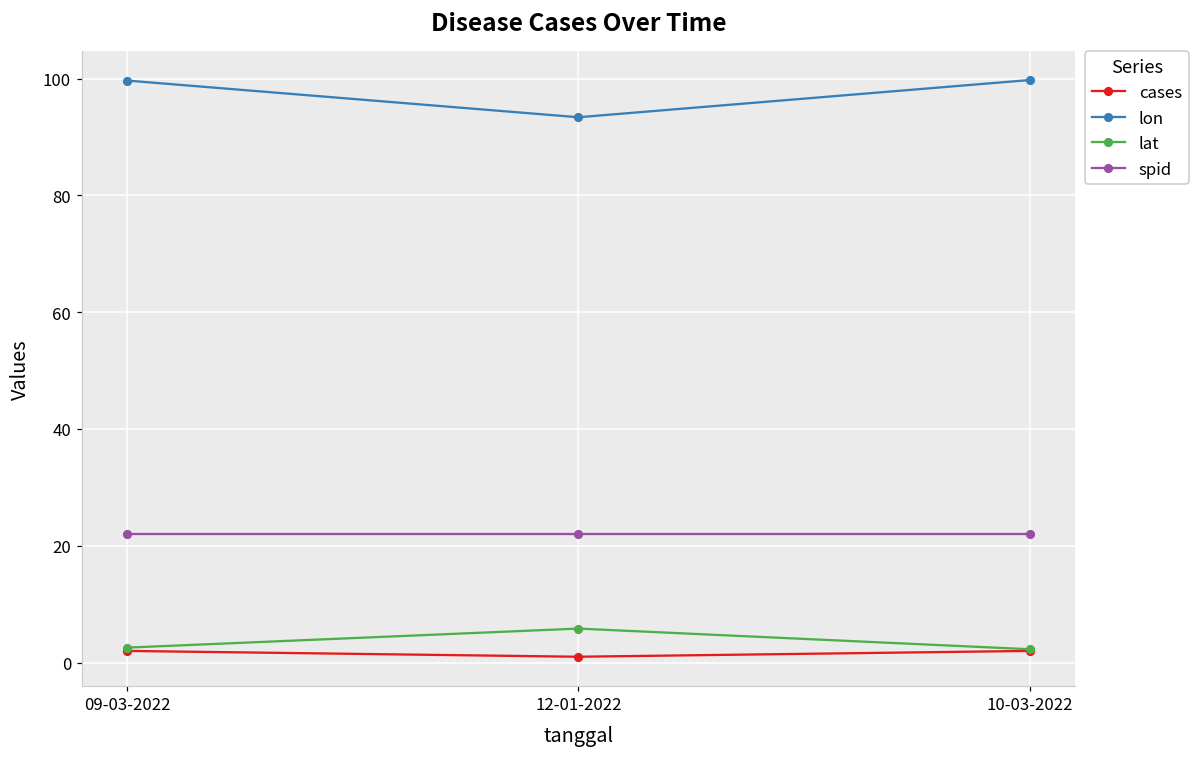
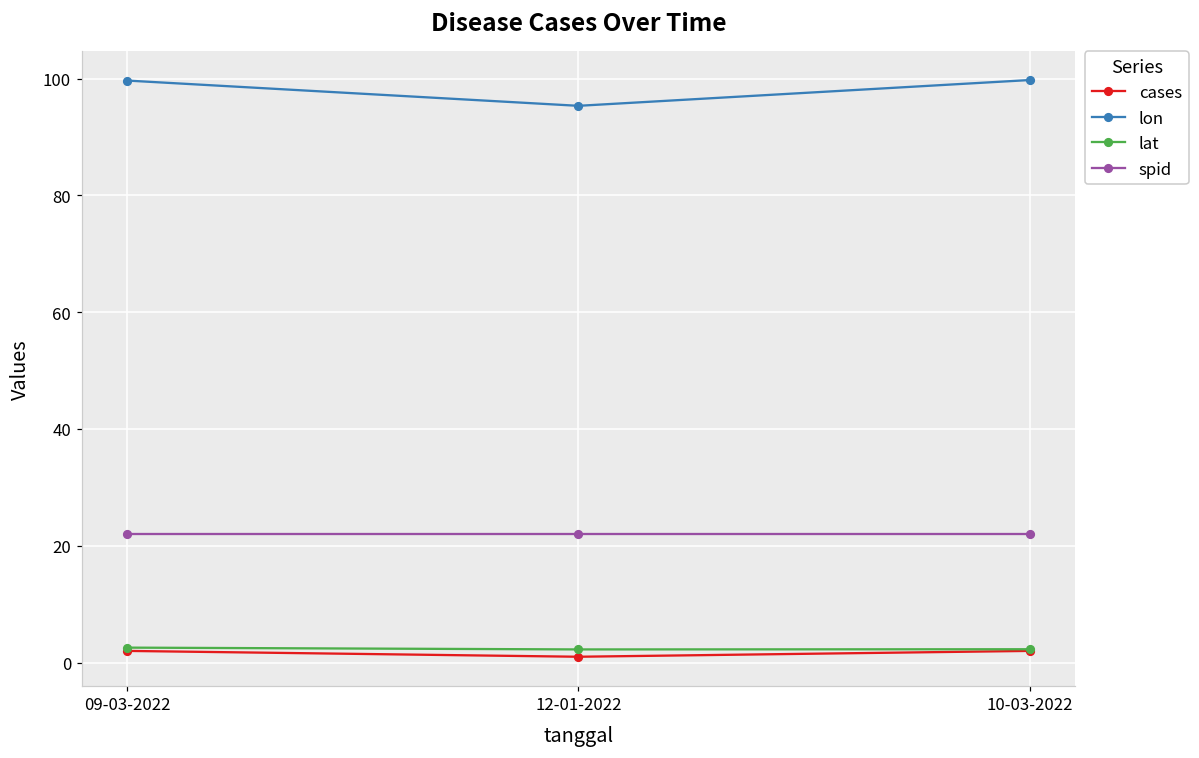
lon, 12-01-2022: 93 -> 95
lat, 12-01-2022: 6 -> 2
